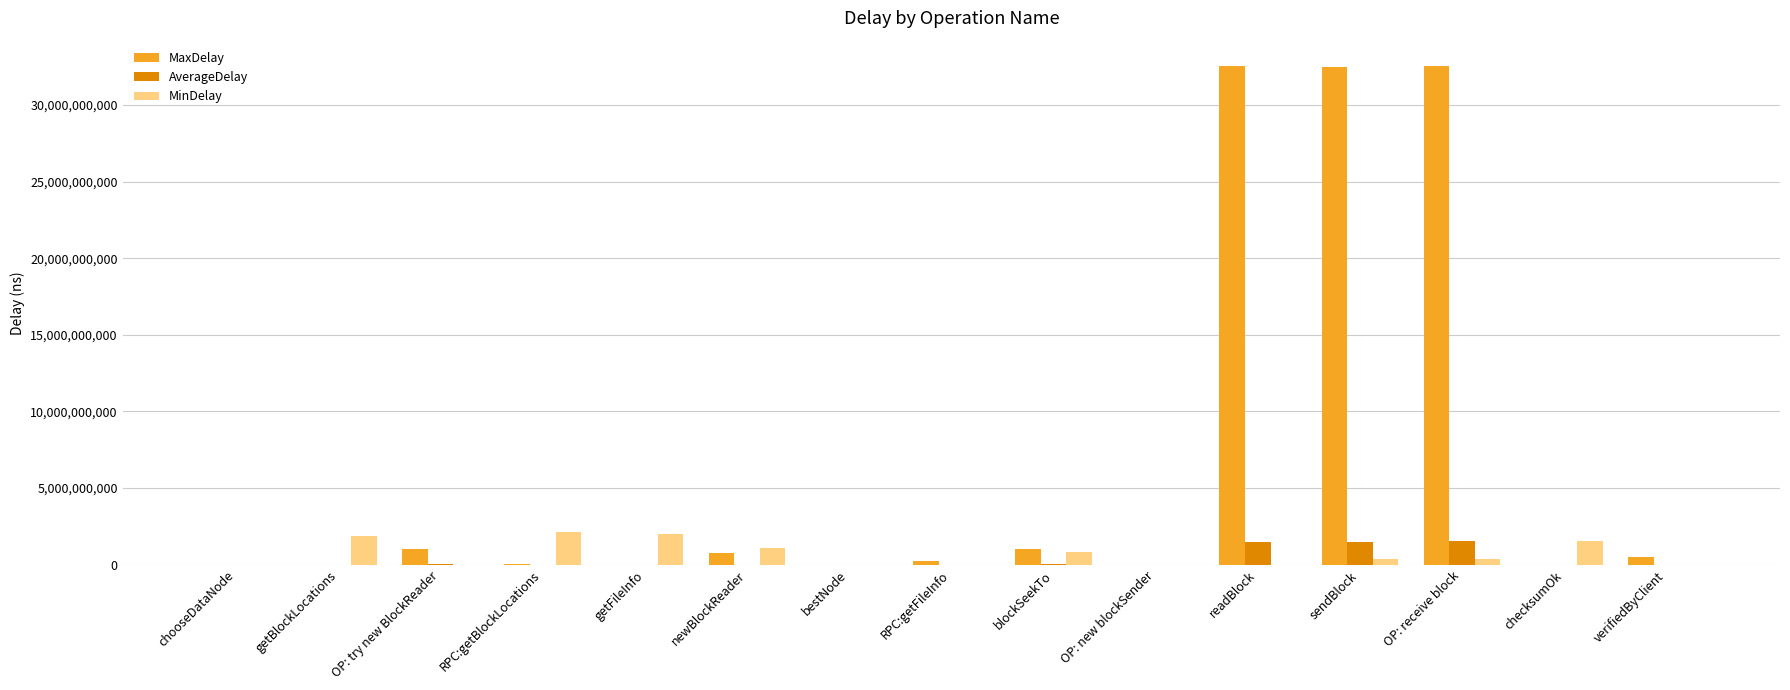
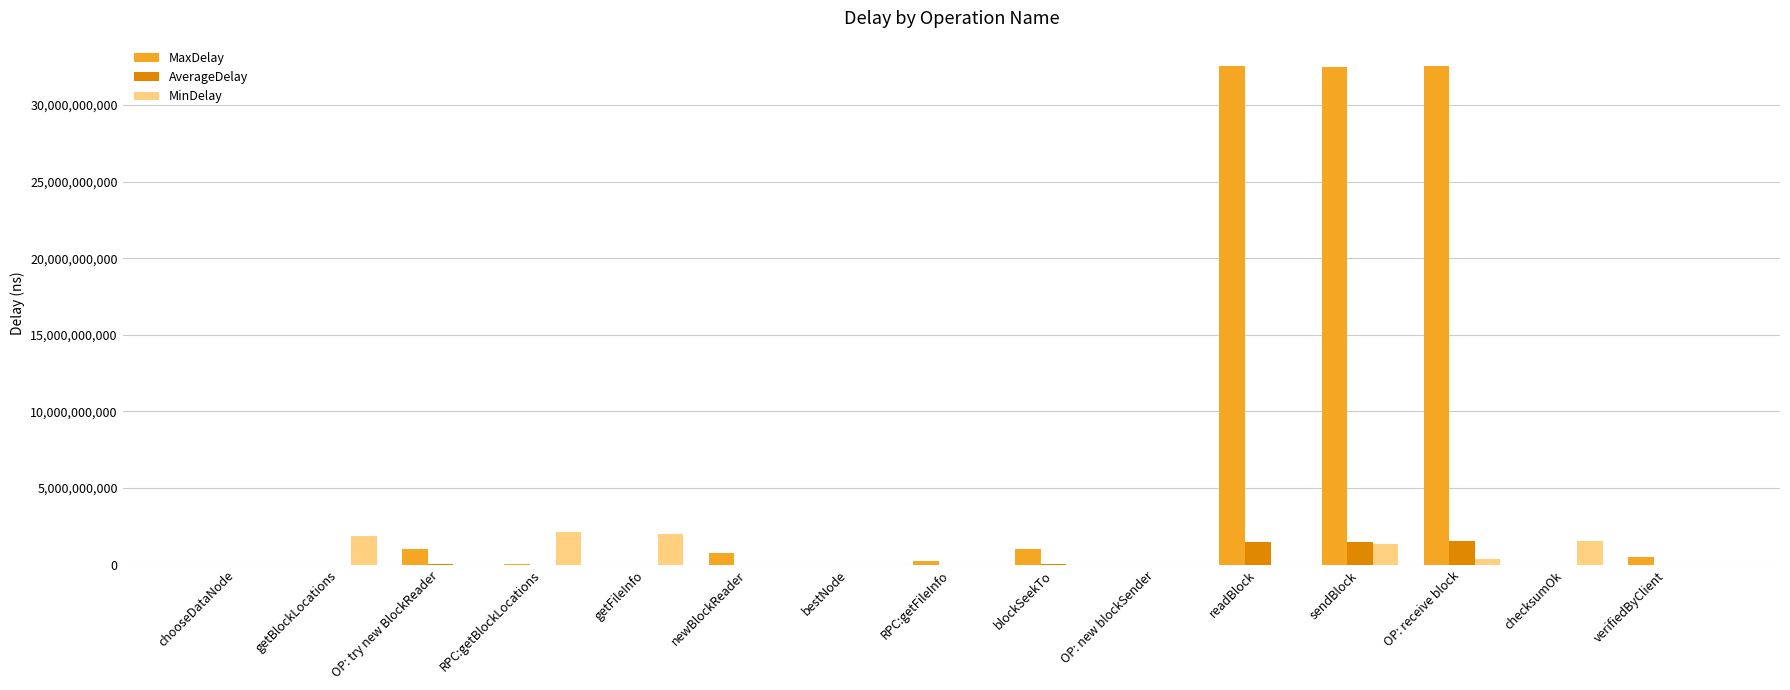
MinDelay, newBlockReader: 1,100,000,000 -> 0
MinDelay, blockSeekTo: 900,000,000 -> 0
MinDelay, sendBlock: 400,000,000 -> 1,400,000,000
